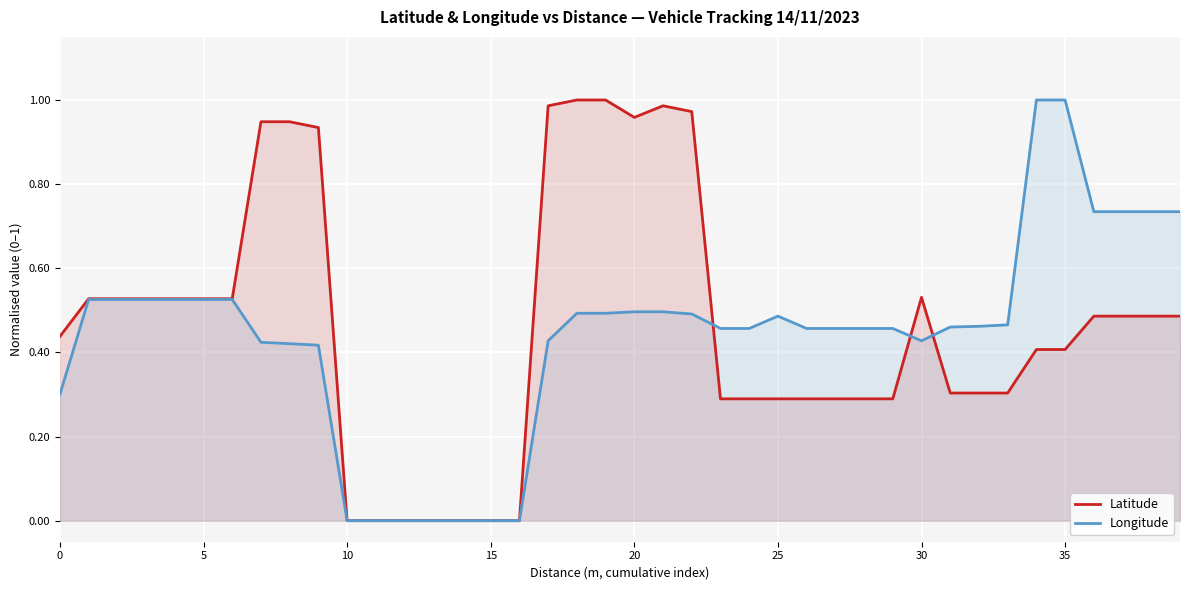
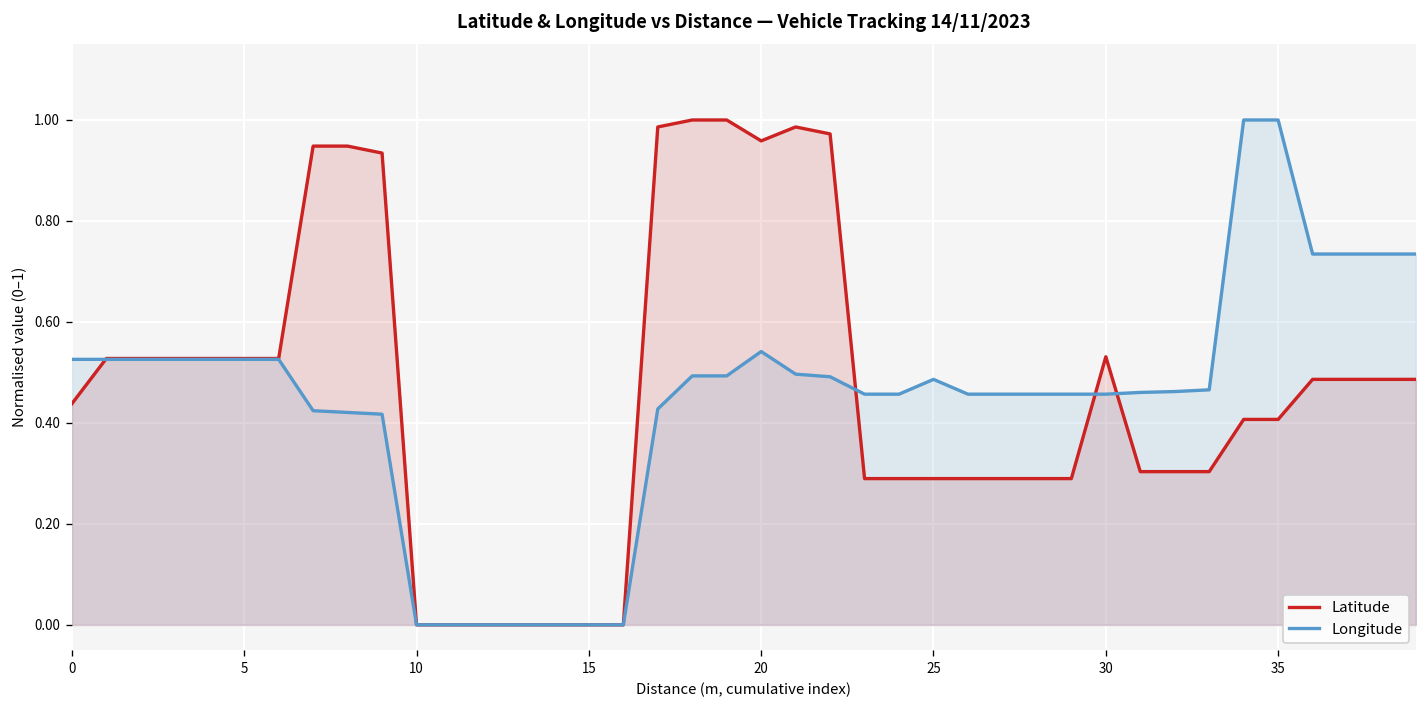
Longitude, 0: 0.30 -> 0.53
Longitude, 20: 0.50 -> 0.54
Longitude, 30: 0.43 -> 0.46
